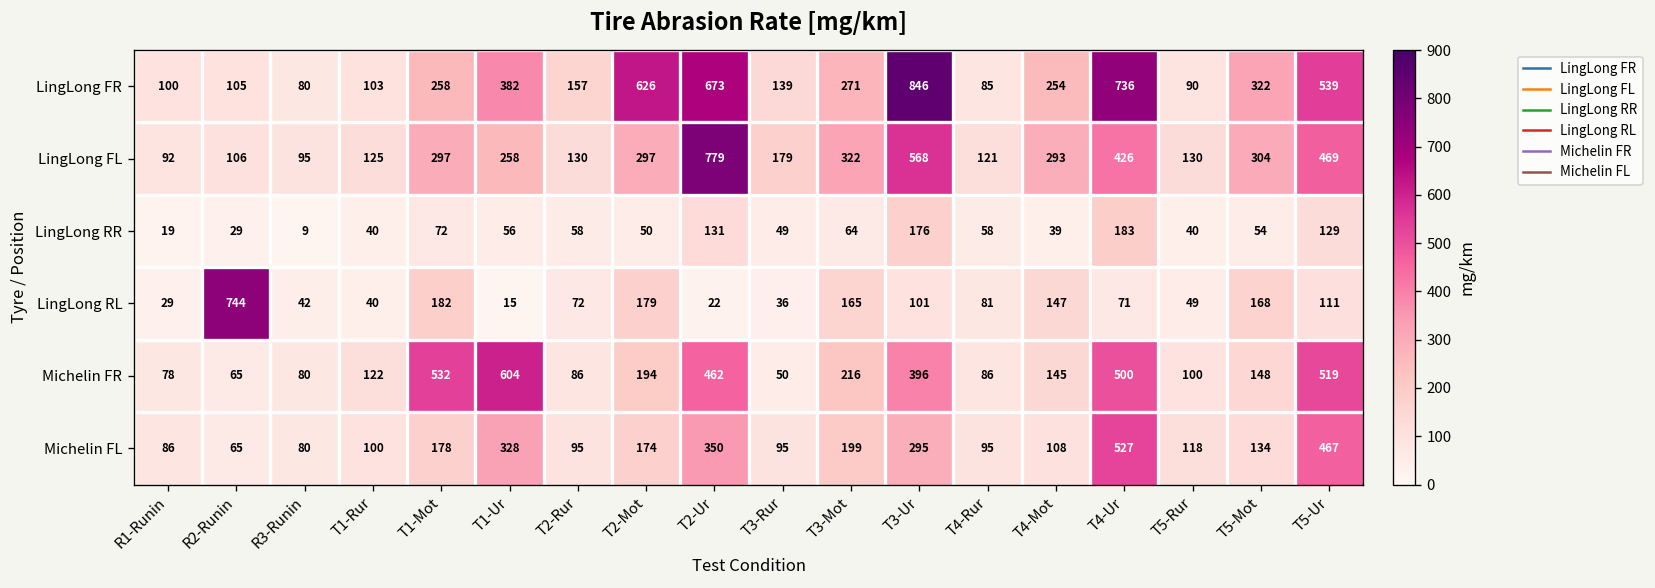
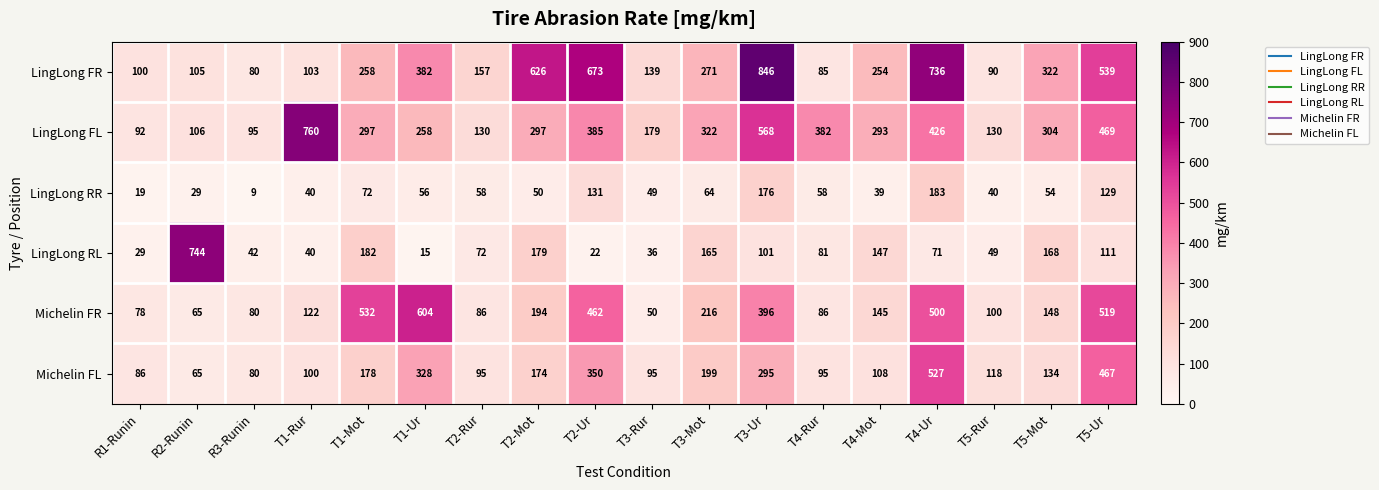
LingLong FL, T1-Rur: 125 -> 760
LingLong FL, T2-Ur: 779 -> 385
LingLong FL, T4-Rur: 121 -> 382
